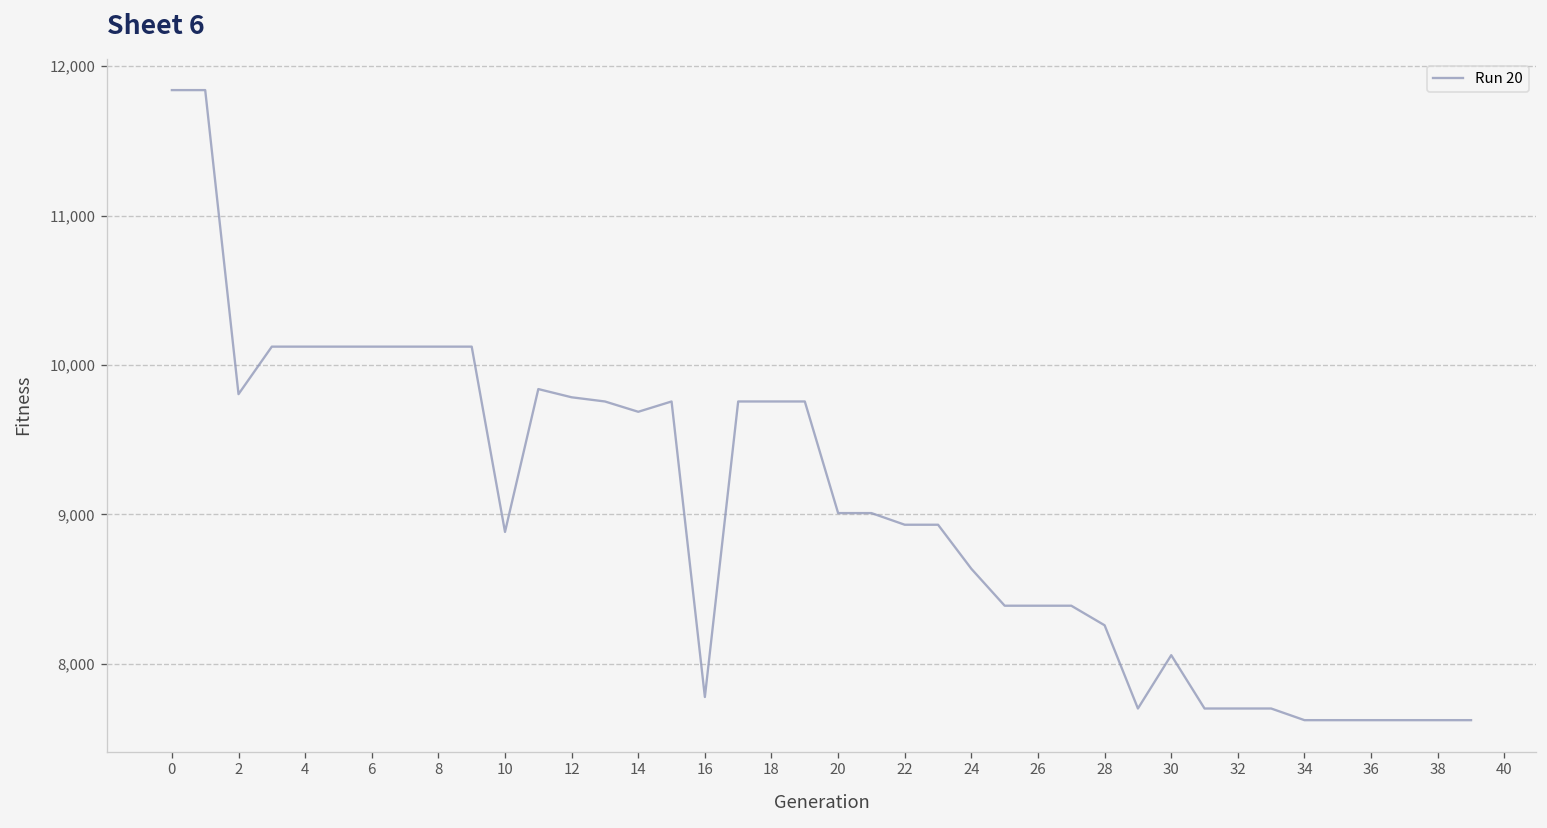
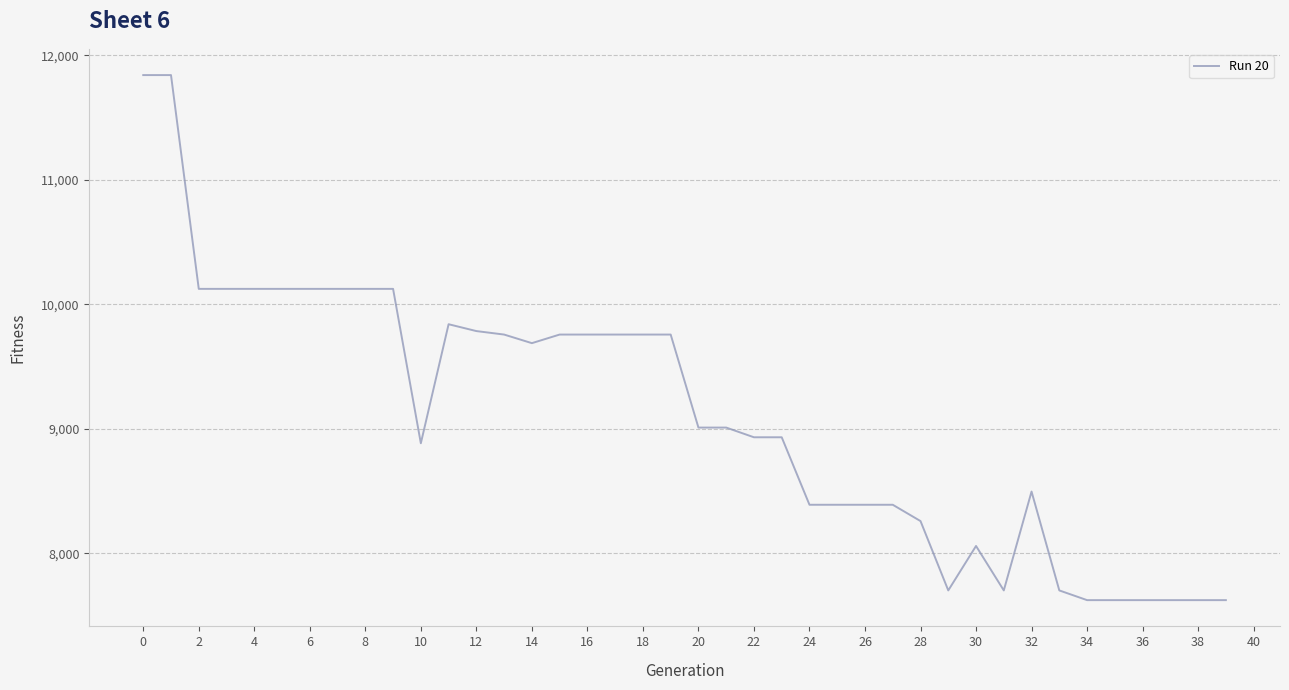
2: 9,810 -> 10,120
16: 7,780 -> 9,760
24: 8,640 -> 8,390
32: 7,700 -> 8,500
